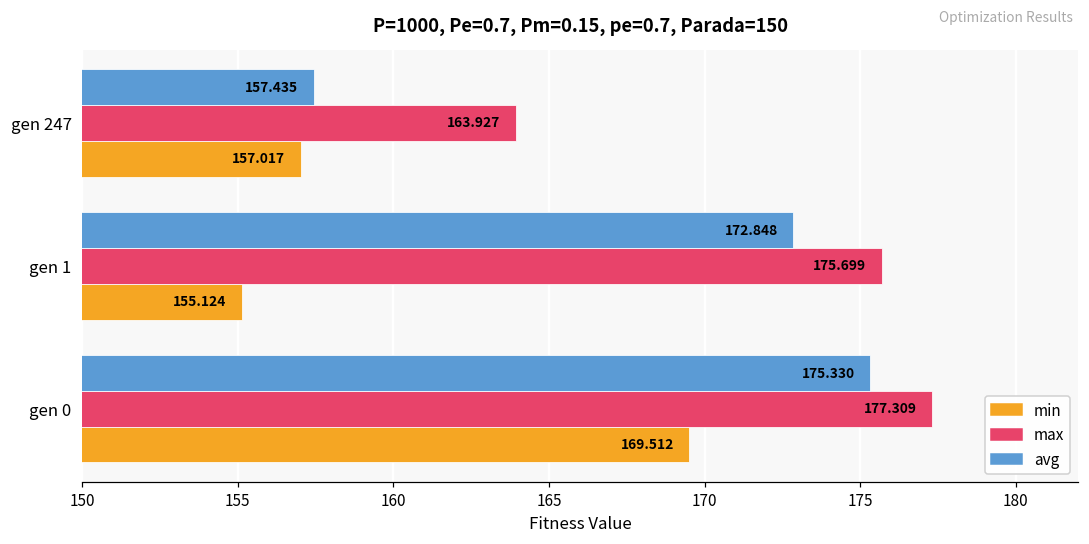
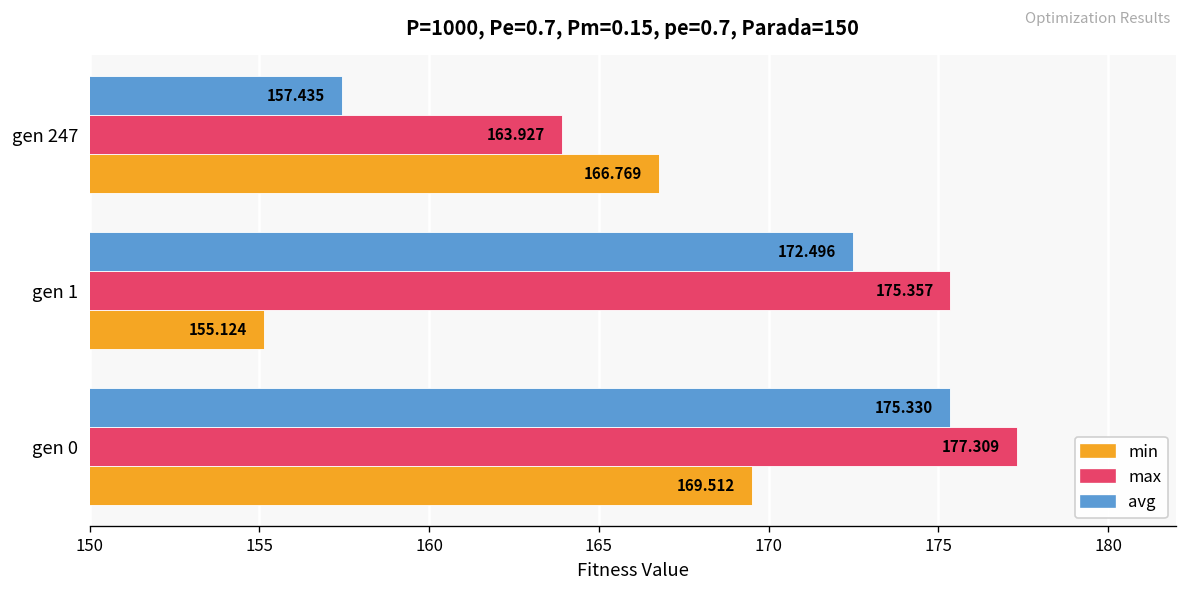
min, gen 247: 157.017 -> 166.769
avg, gen 1: 172.848 -> 172.496
max, gen 1: 175.699 -> 175.357
